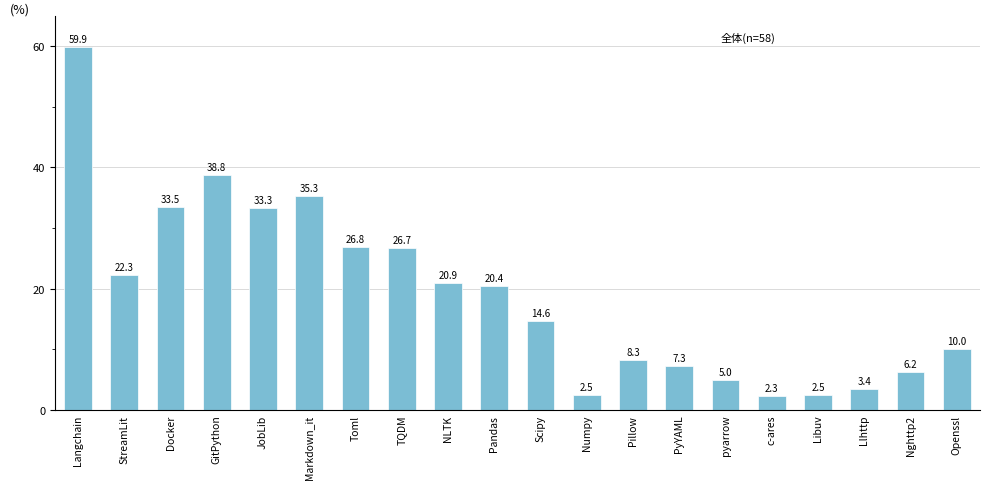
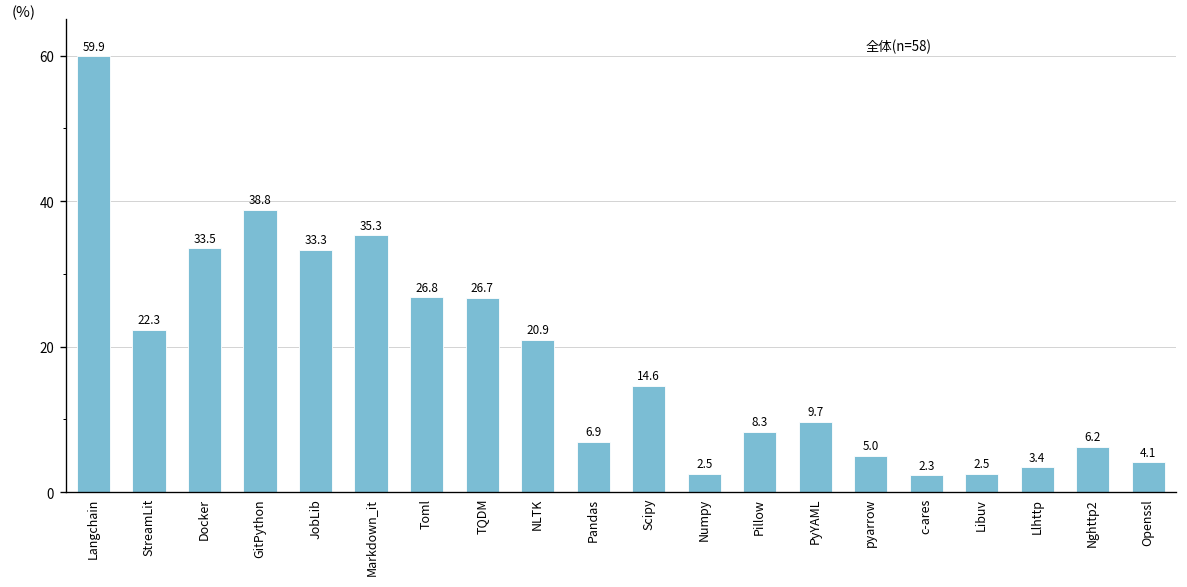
Pandas: 20.4 -> 6.9
PyYAML: 7.3 -> 9.7
Openssl: 10.0 -> 4.1
